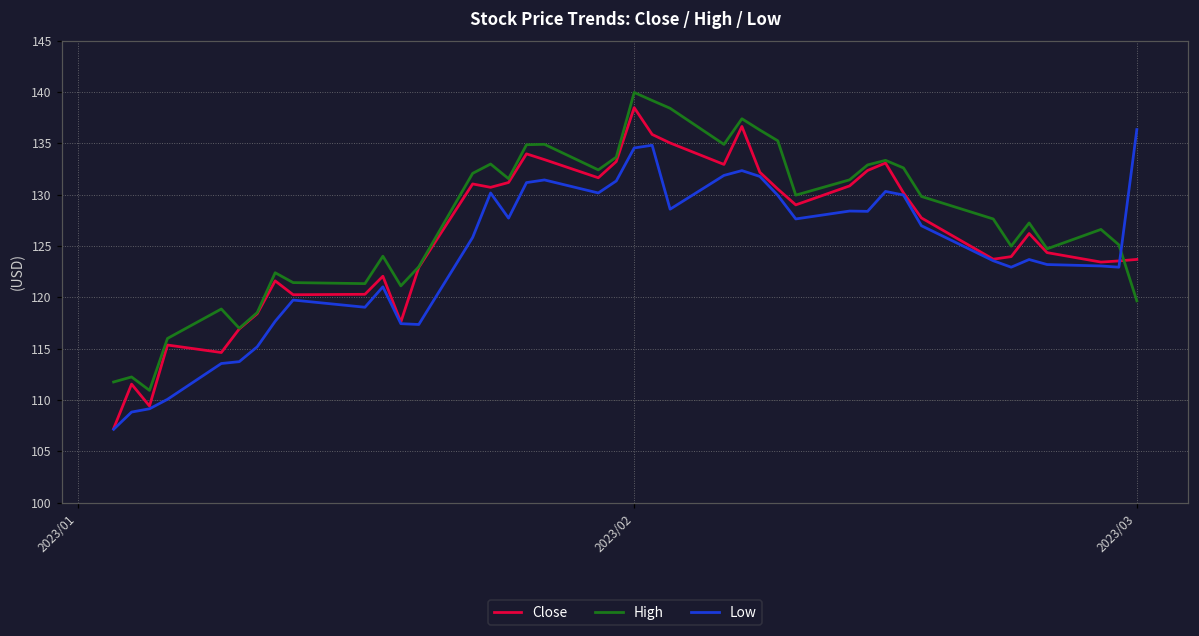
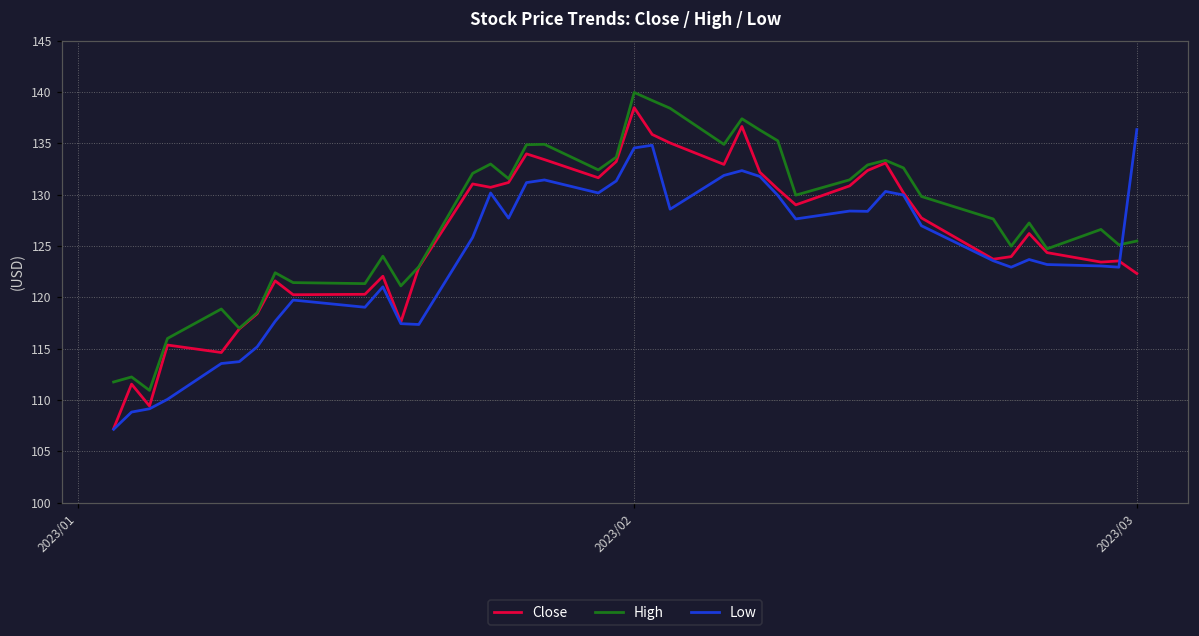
Close, 2023/03: 124 -> 122
High, 2023/03: 120 -> 125
